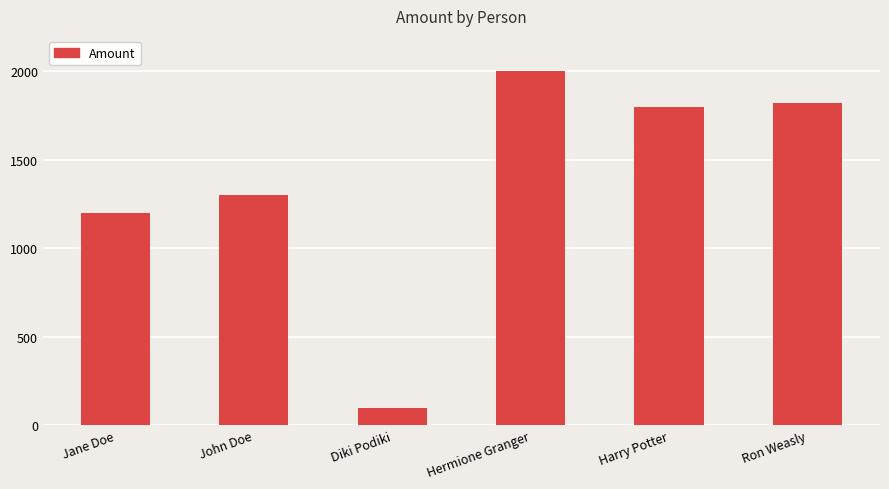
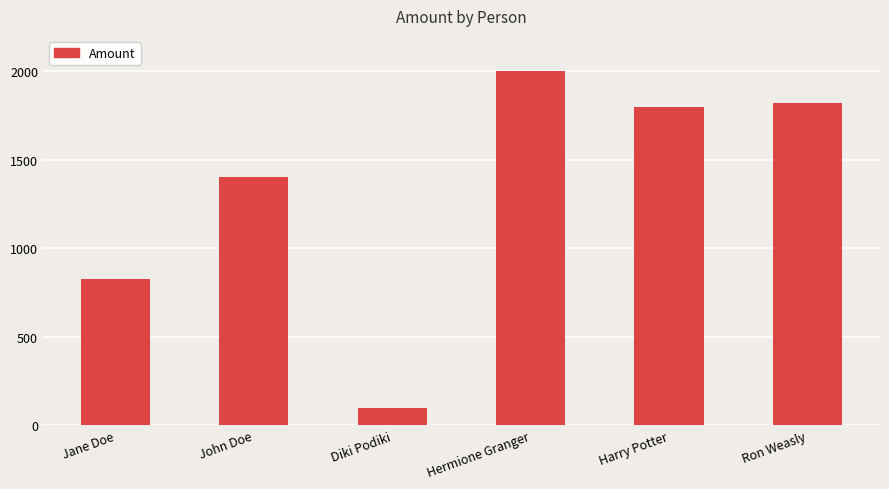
Jane Doe: 1200 -> 830
John Doe: 1300 -> 1400
